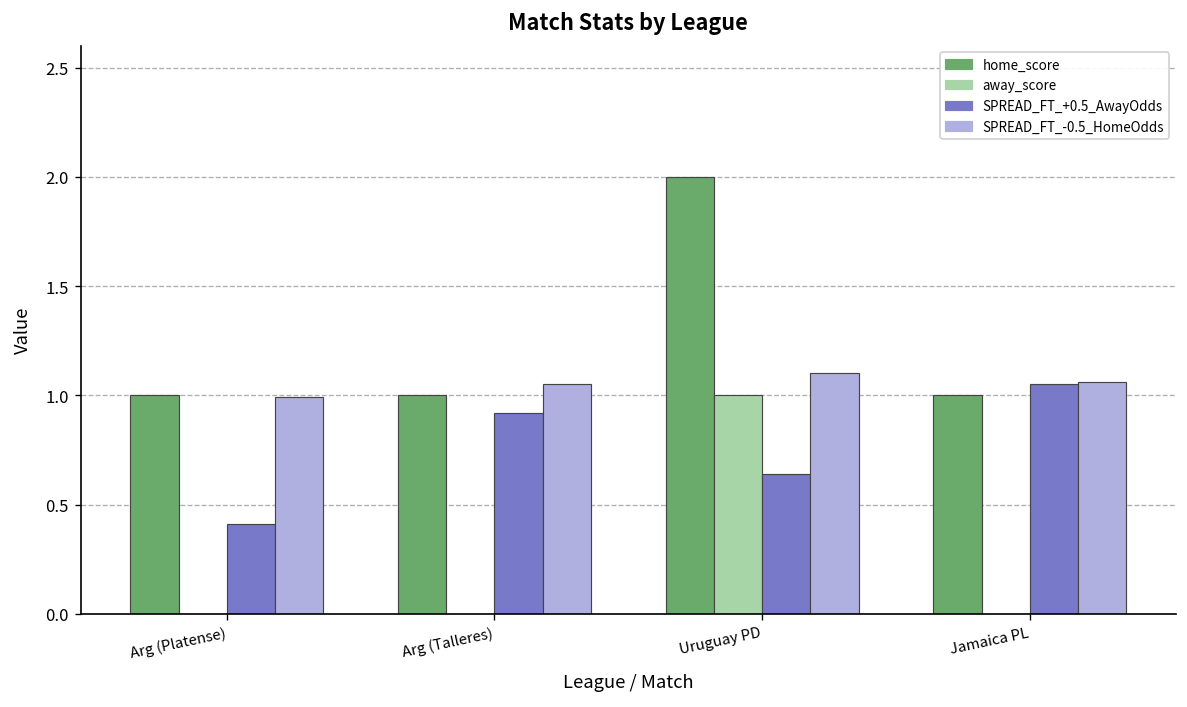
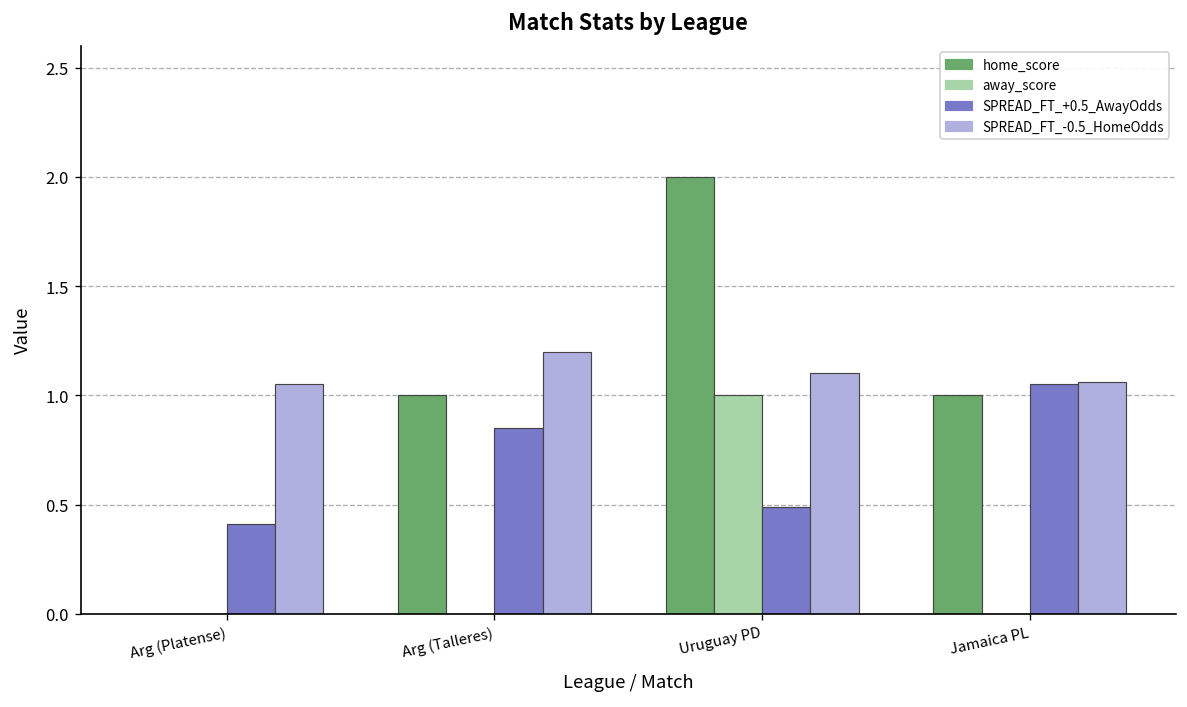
home_score, Arg (Platense): 1 -> 0
SPREAD_FT_-0.5_HomeOdds, Arg (Platense): 0.99 -> 1.05
SPREAD_FT_+0.5_AwayOdds, Arg (Talleres): 0.92 -> 0.85
SPREAD_FT_-0.5_HomeOdds, Arg (Talleres): 1.05 -> 1.20
SPREAD_FT_+0.5_AwayOdds, Uruguay PD: 0.64 -> 0.49
